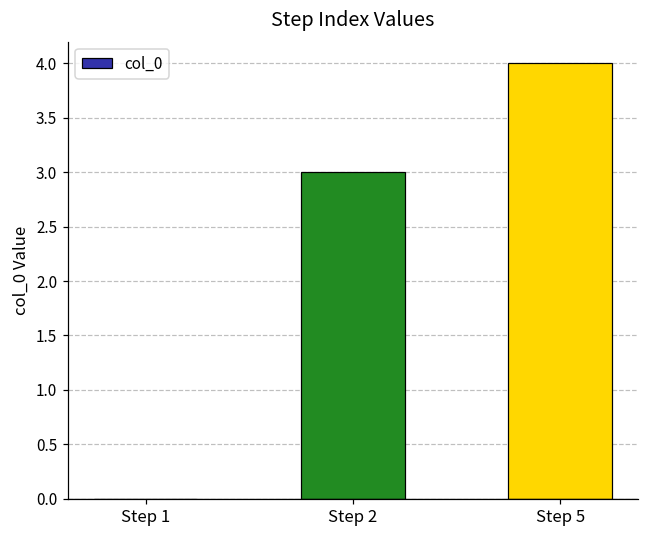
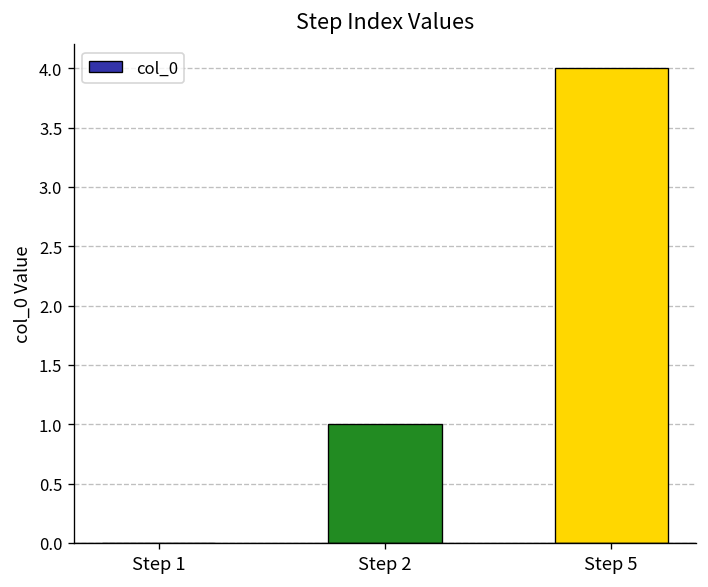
Step 2: 3 -> 1
